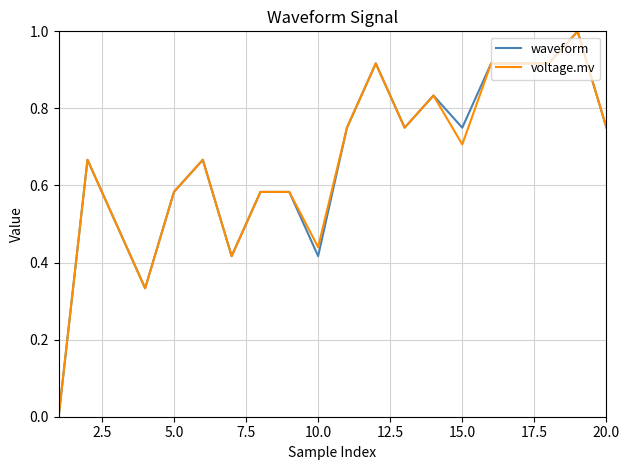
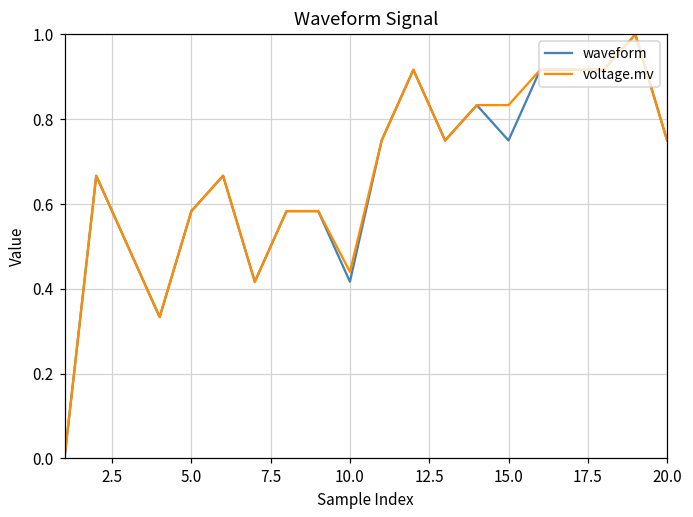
voltage.mv, 15.0: 0.71 -> 0.83
